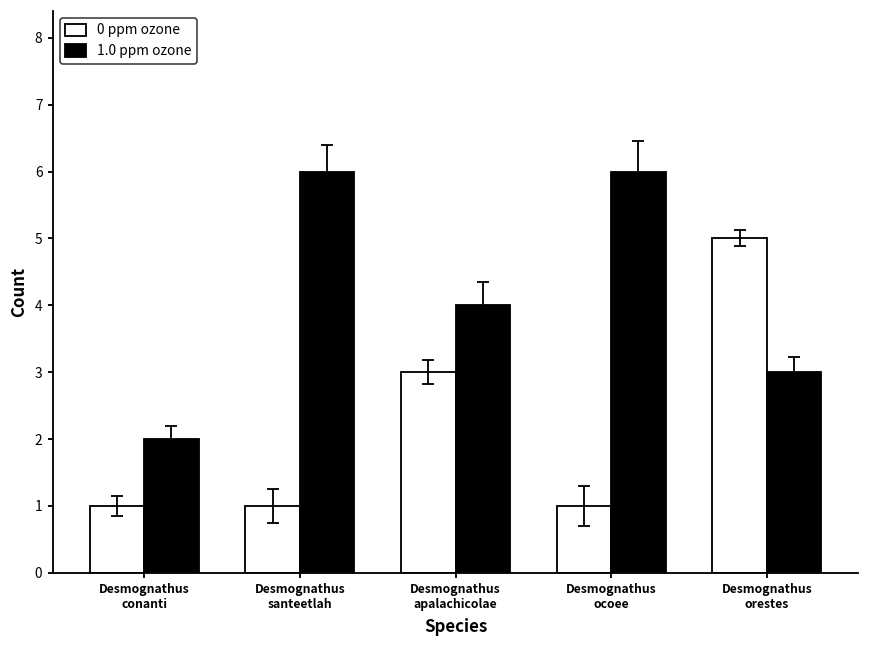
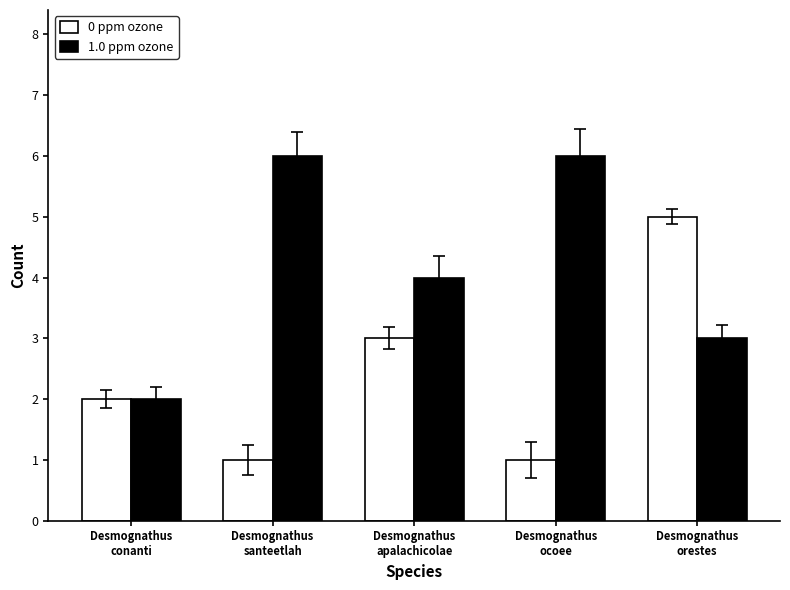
0 ppm ozone, Desmognathus conanti: 1 -> 2
